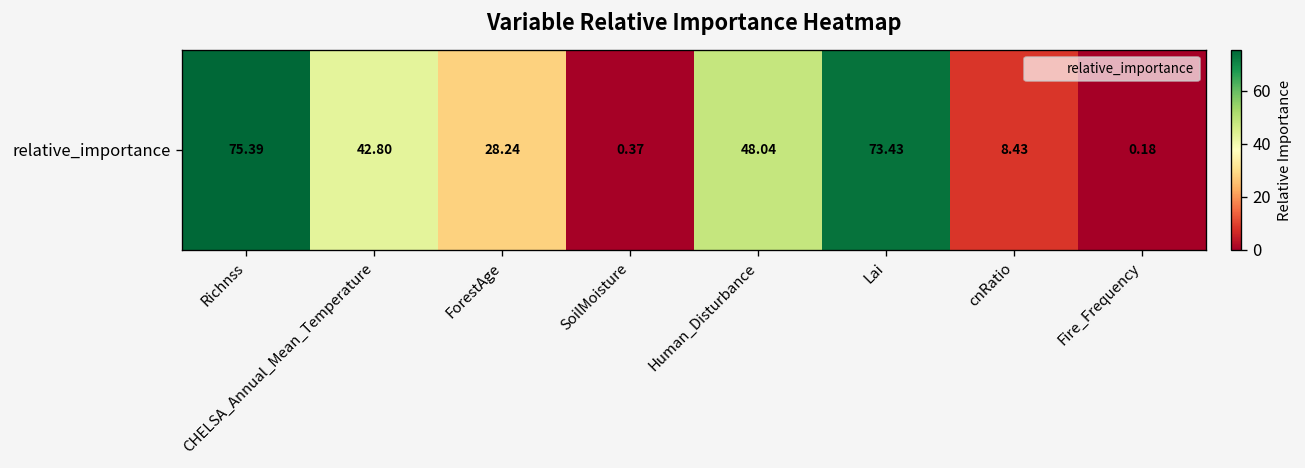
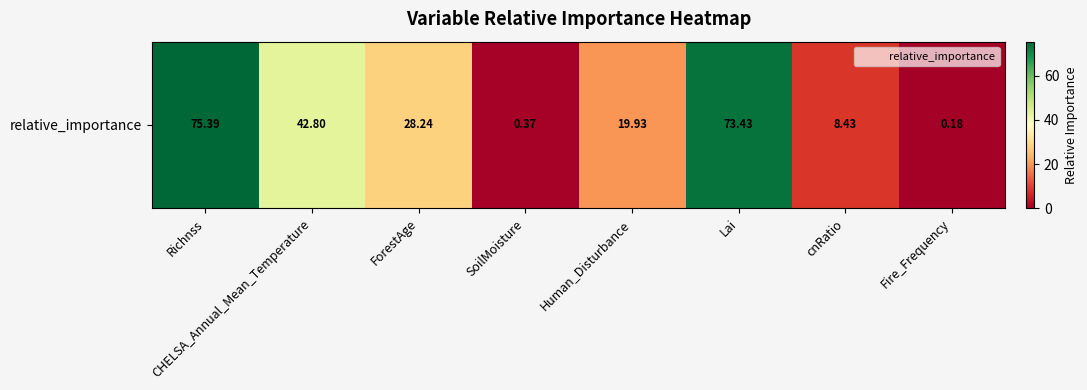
relative_importance, Human_Disturbance: 48.04 -> 19.93
